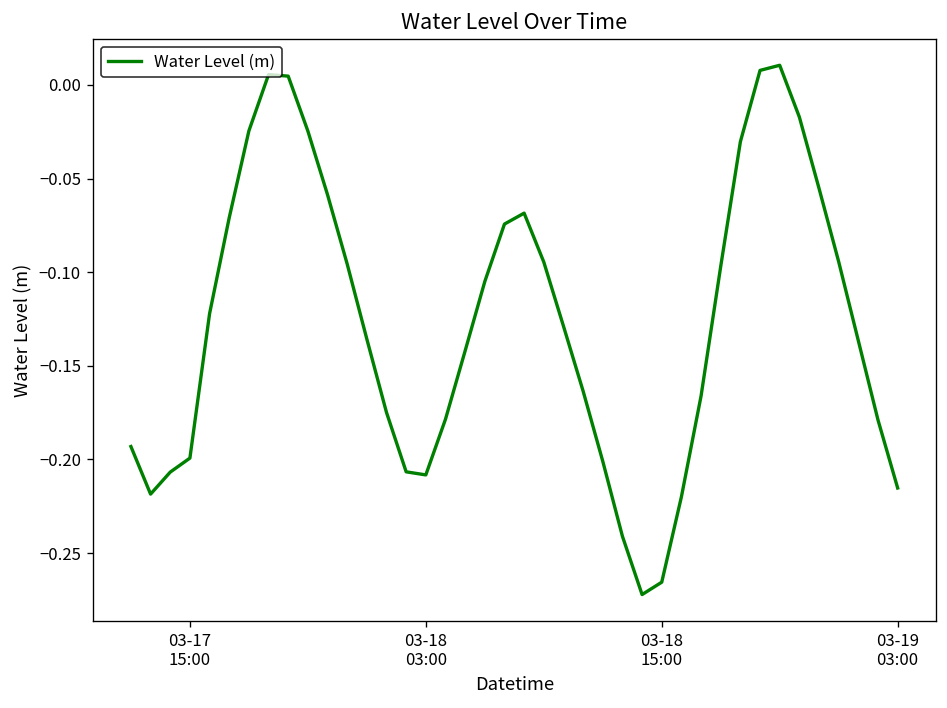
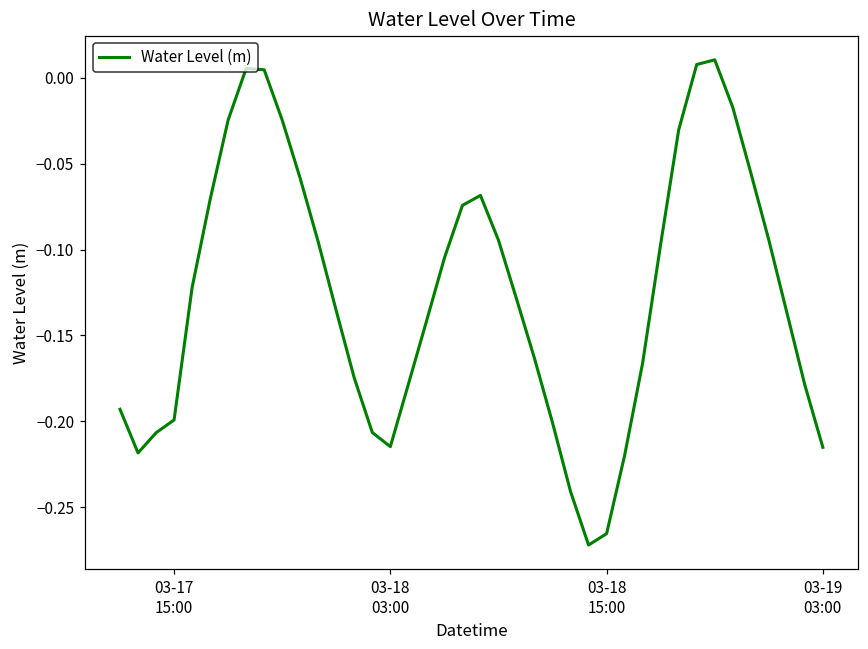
03-18 03:00: -0.208 -> -0.215
